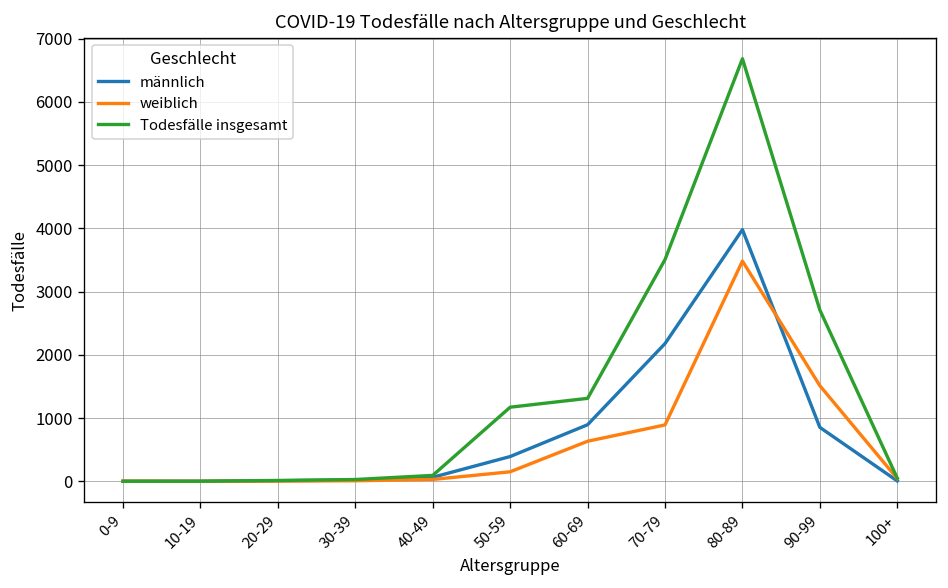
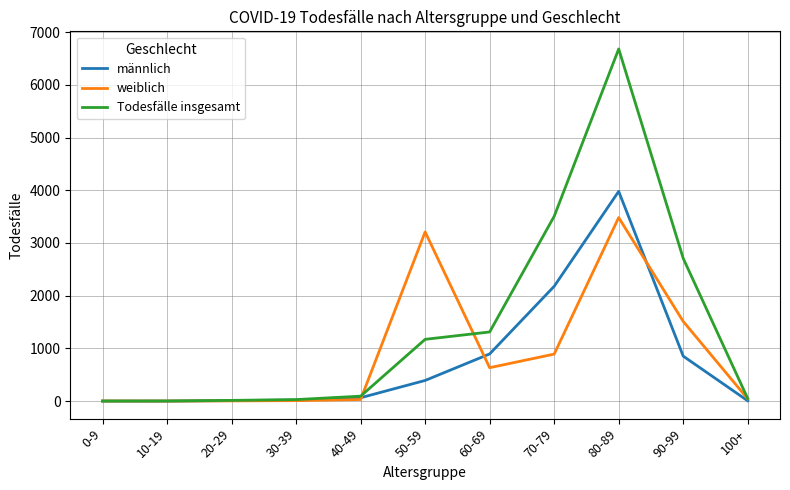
weiblich, 50-59: 200 -> 3200
